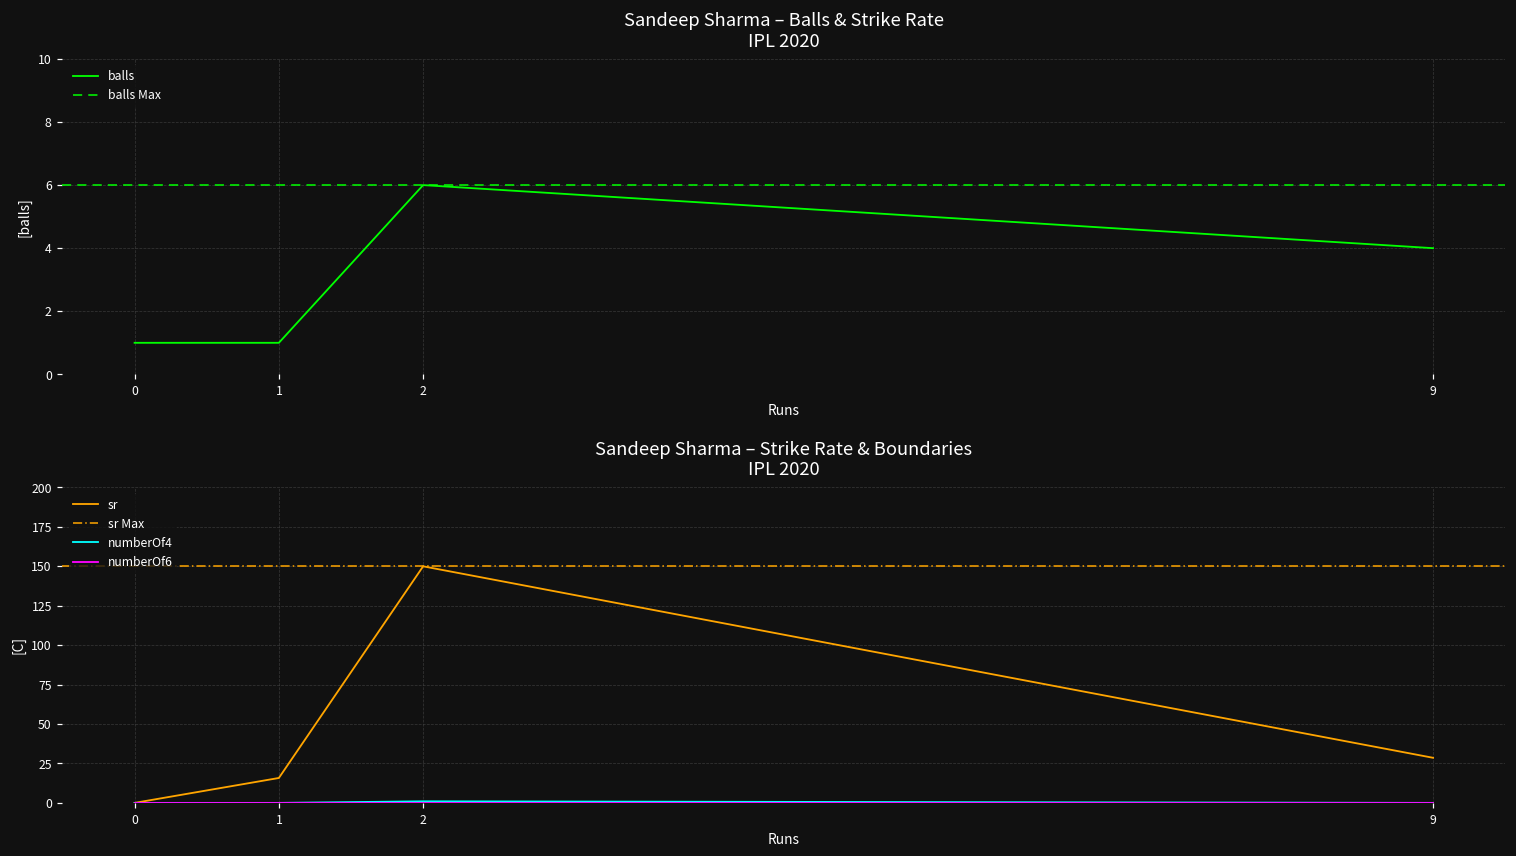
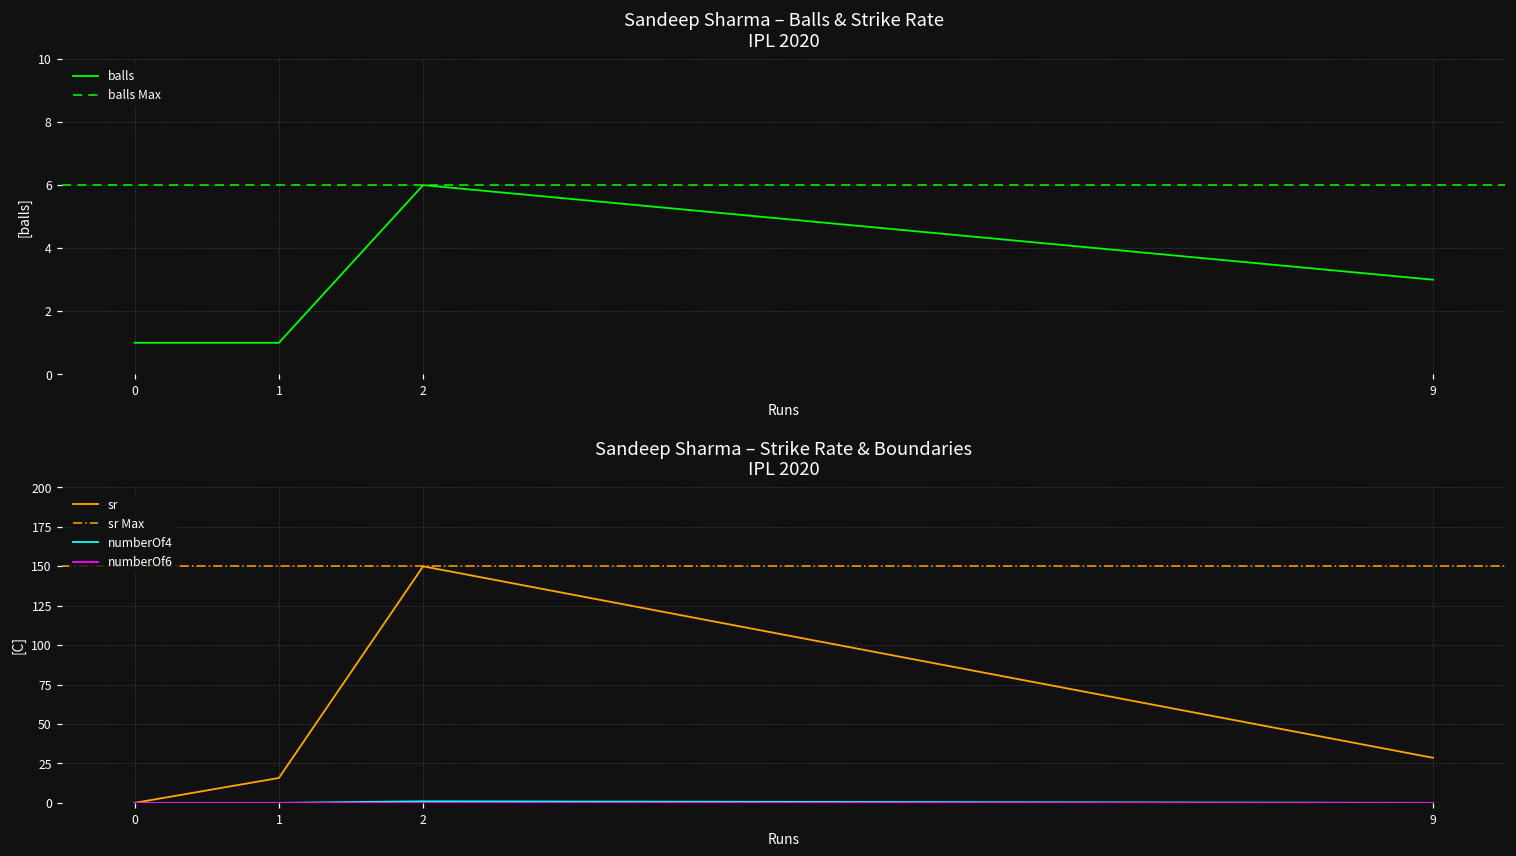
Sandeep Sharma – Balls & Strike Rate IPL 2020, 9: 4 -> 3
